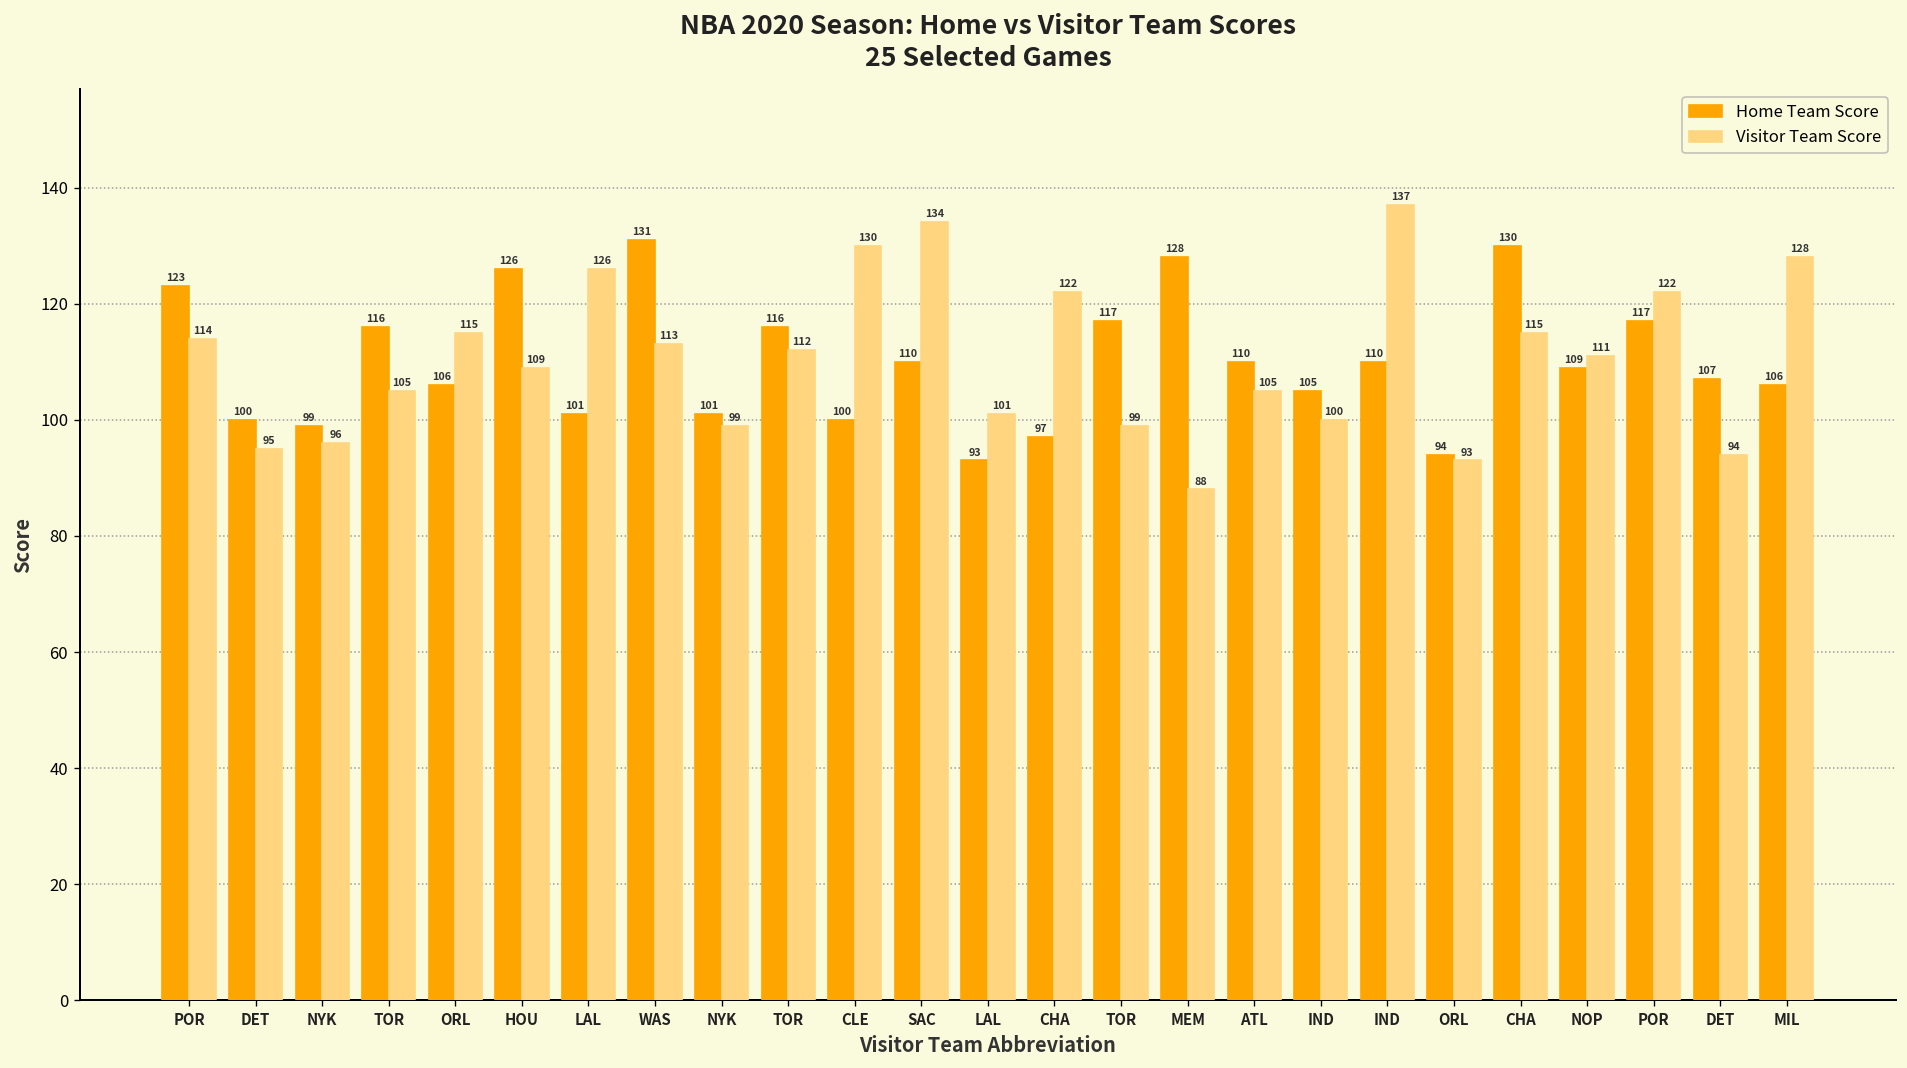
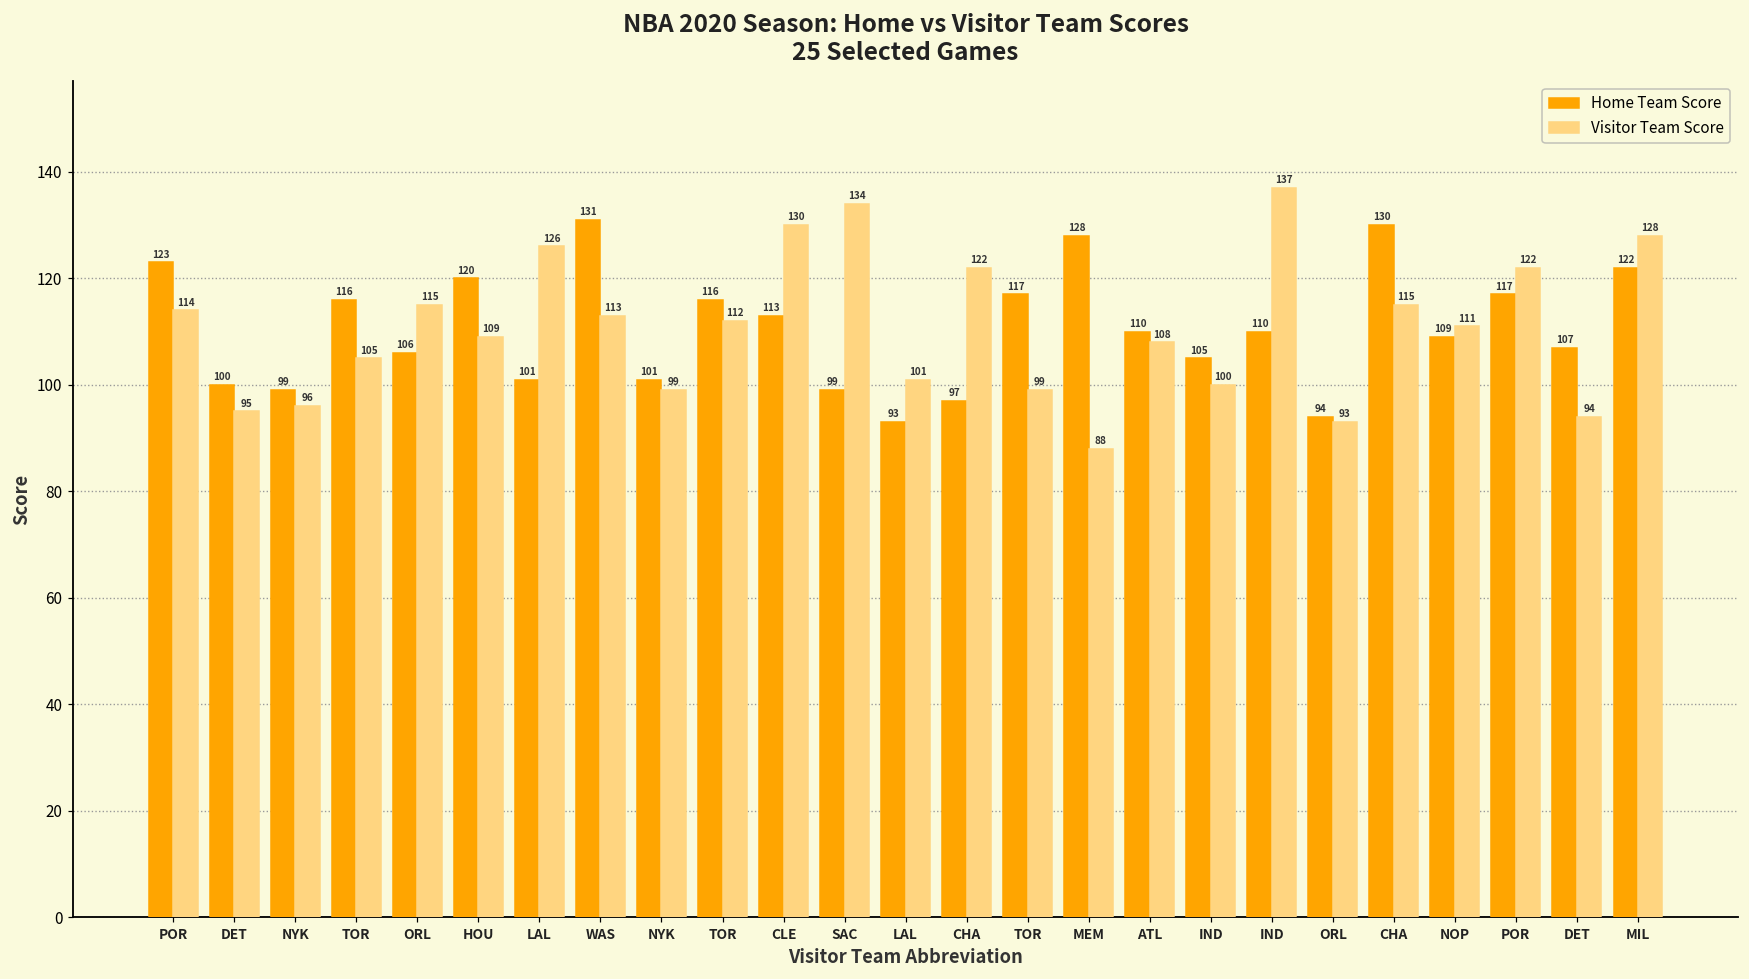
Home Team Score, HOU: 126 -> 120
Home Team Score, CLE: 100 -> 113
Home Team Score, SAC: 110 -> 99
Visitor Team Score, ATL: 105 -> 108
Home Team Score, MIL: 106 -> 122
